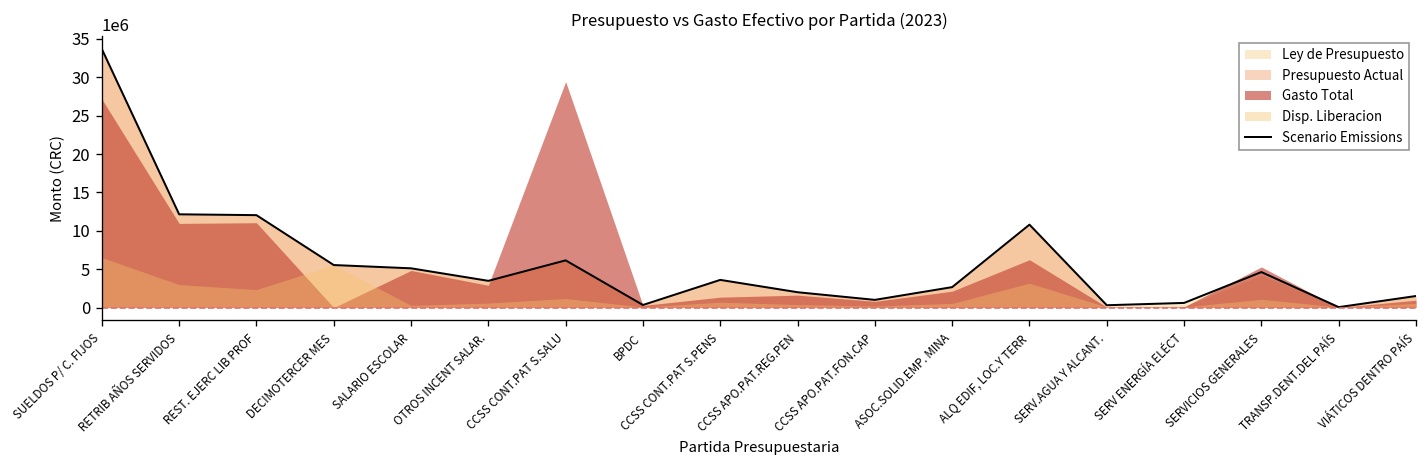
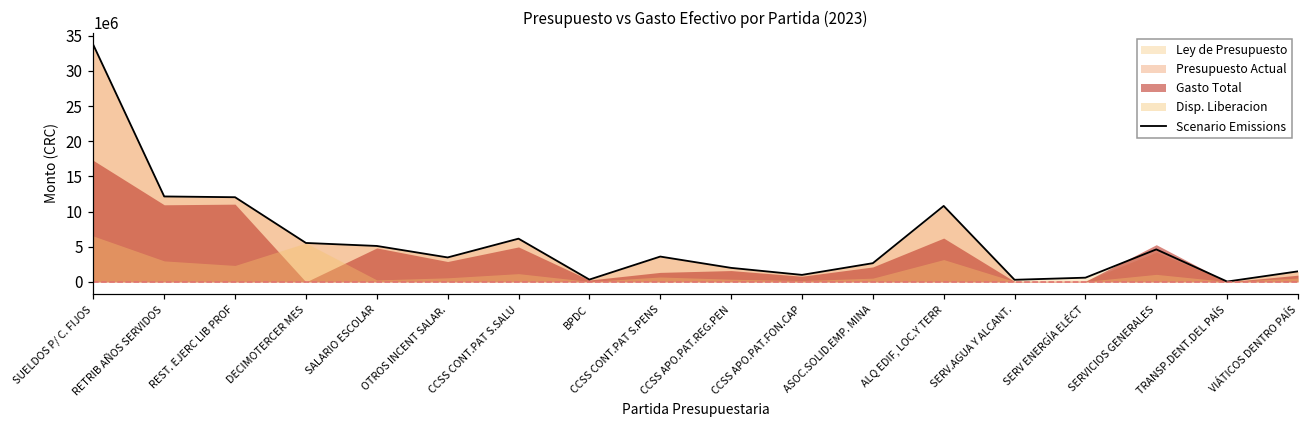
Gasto Total, SUELDOS P/ C. FIJOS: 27000000 -> 17000000
Gasto Total, CCSS CONT.PAT S.SALU: 29000000 -> 5000000
